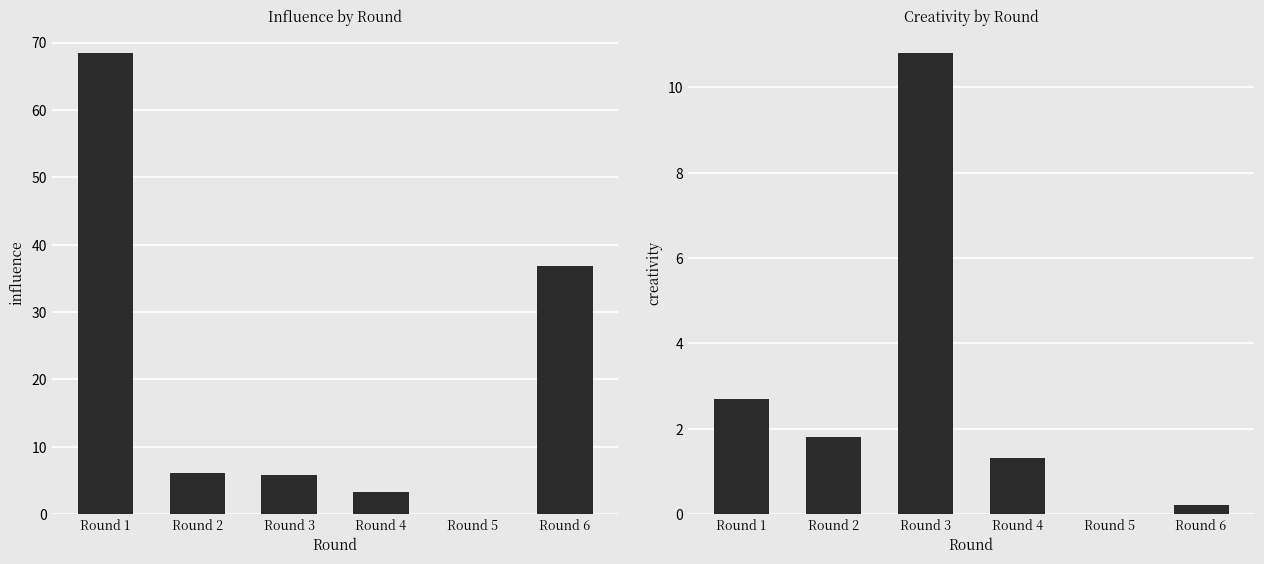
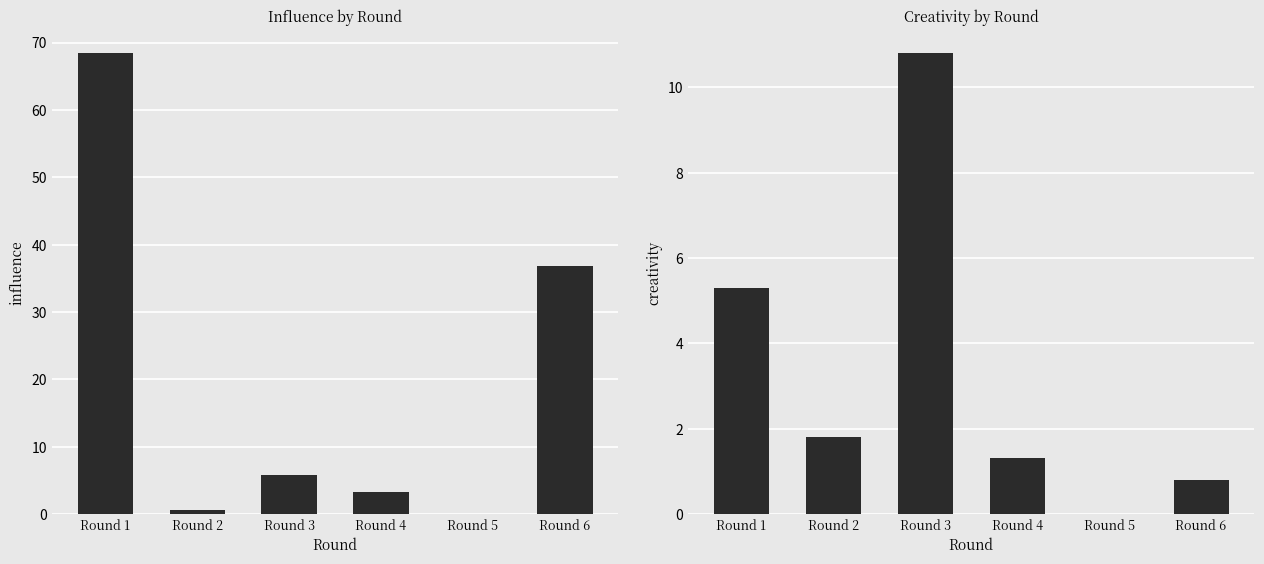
Influence by Round, Round 2: 6 -> 1
Creativity by Round, Round 1: 2.7 -> 5.3
Creativity by Round, Round 6: 0.2 -> 0.8
